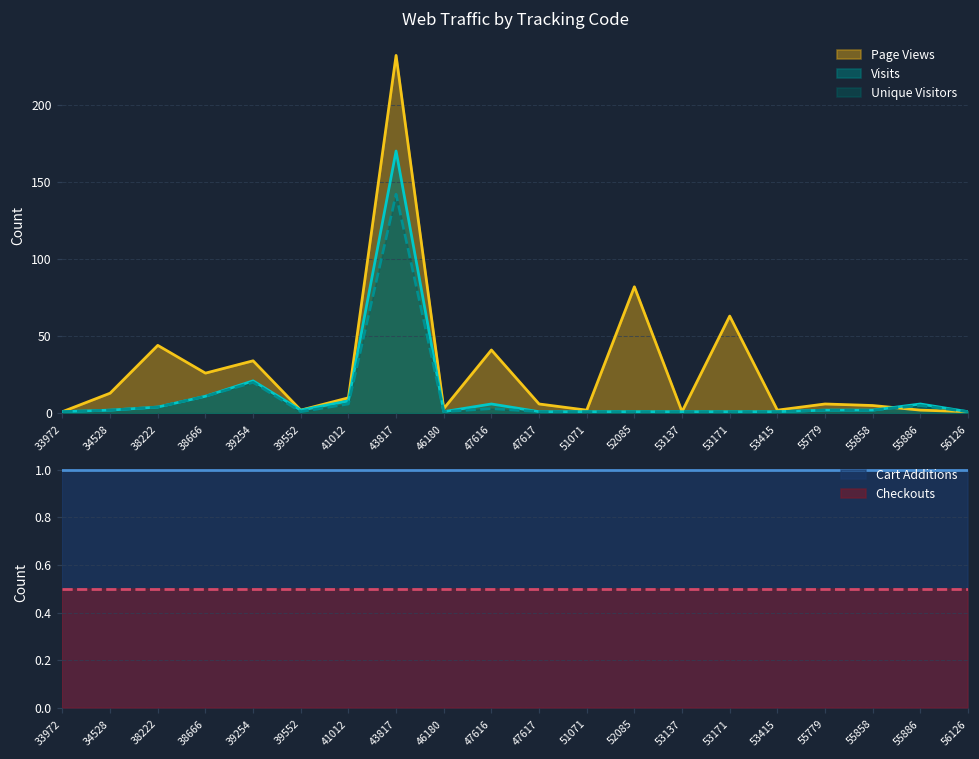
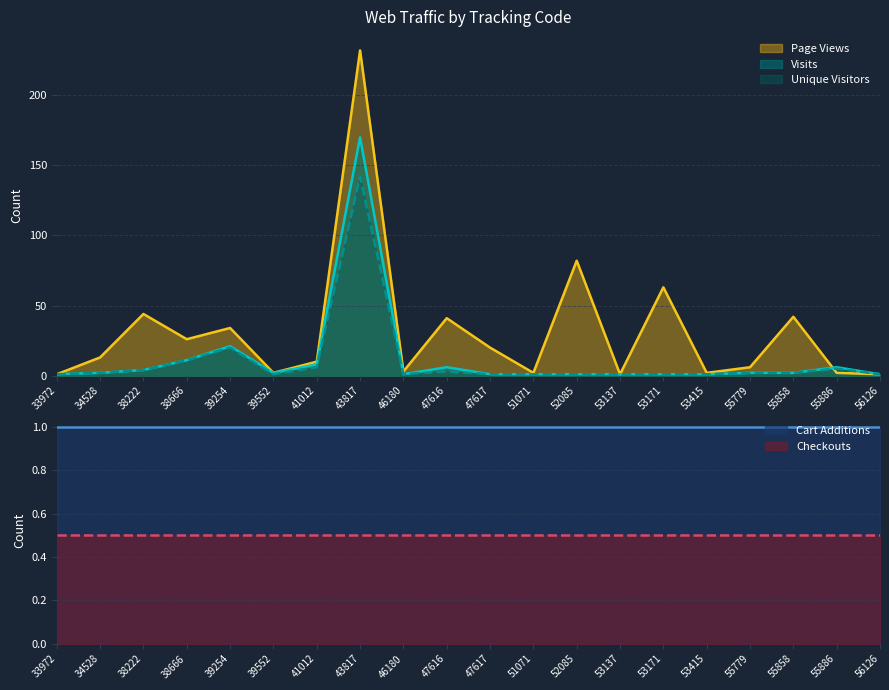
Web Traffic by Tracking Code, Page Views, 47617: 6 -> 20
Web Traffic by Tracking Code, Page Views, 55858: 5 -> 42
